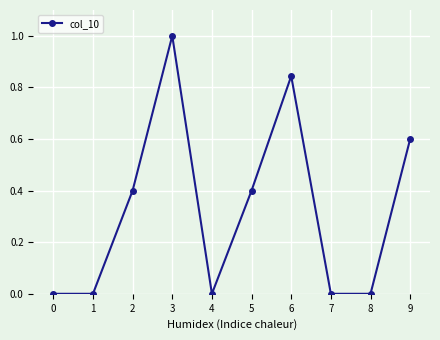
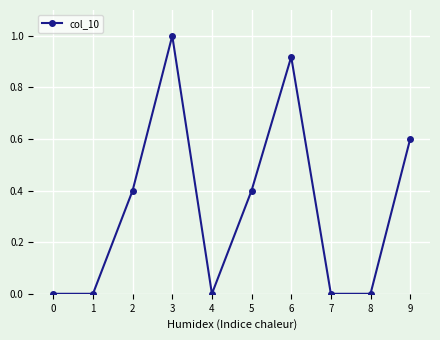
6: 0.84 -> 0.92
